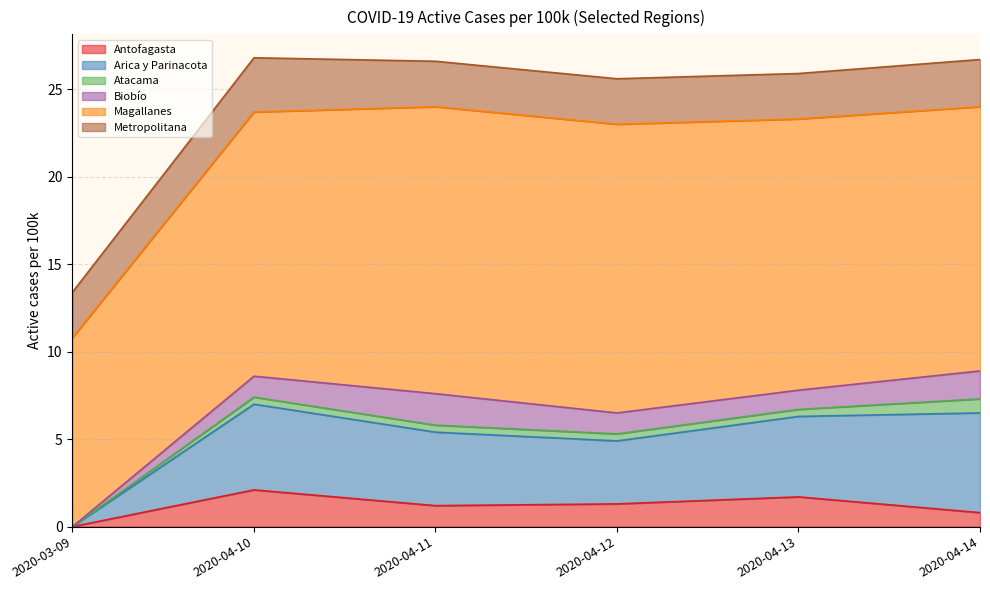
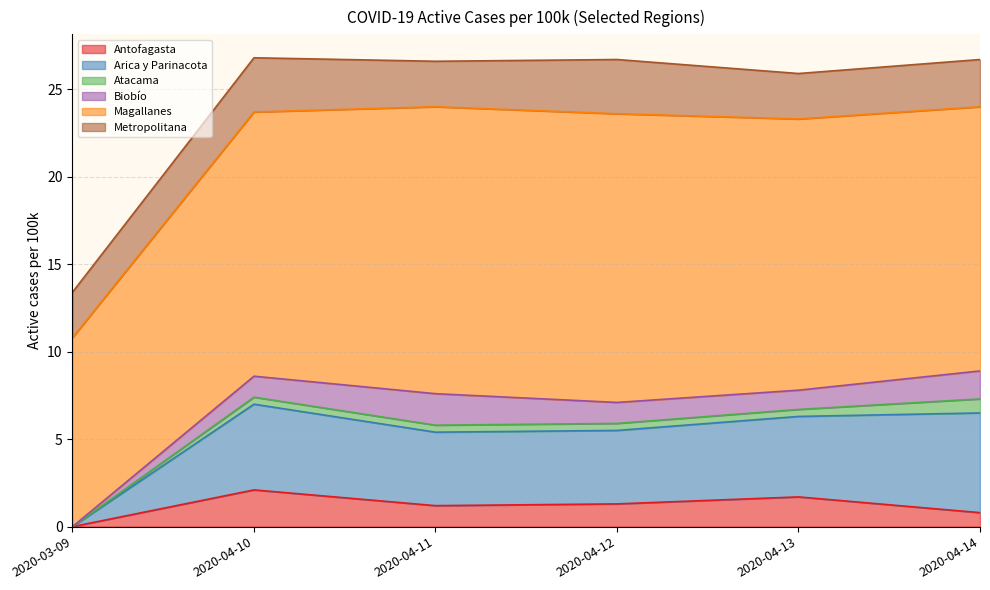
Arica y Parinacota, 2020-04-12: 3.6 -> 4.2
Metropolitana, 2020-04-12: 2.6 -> 3.1
